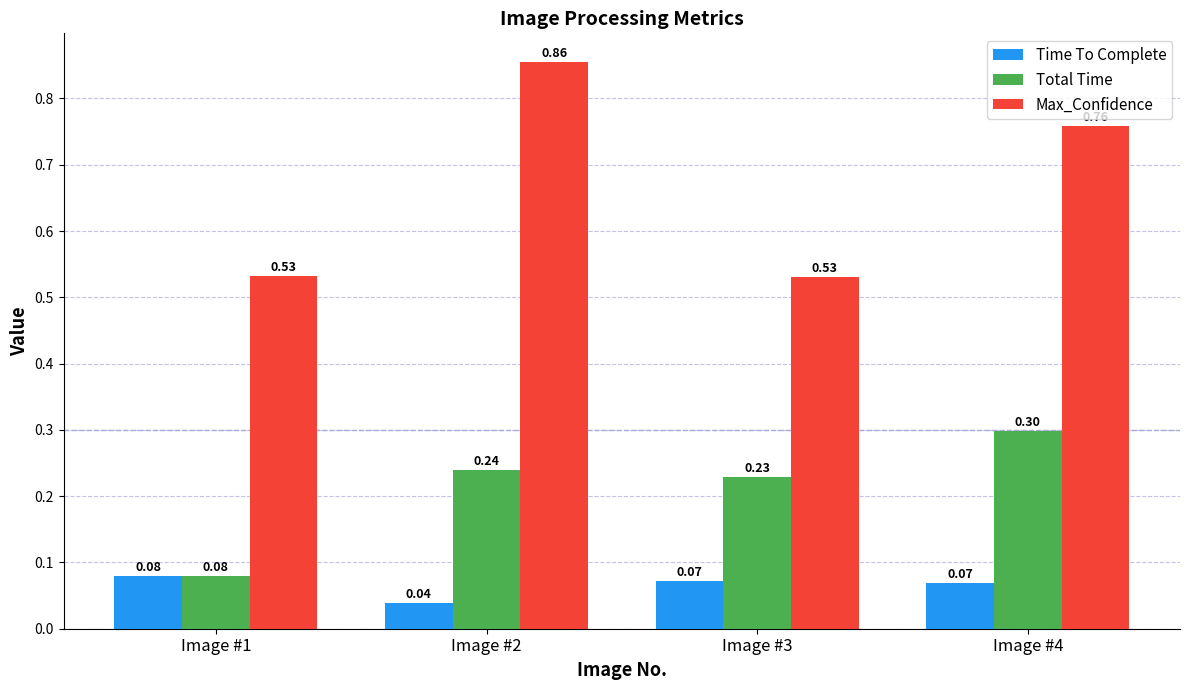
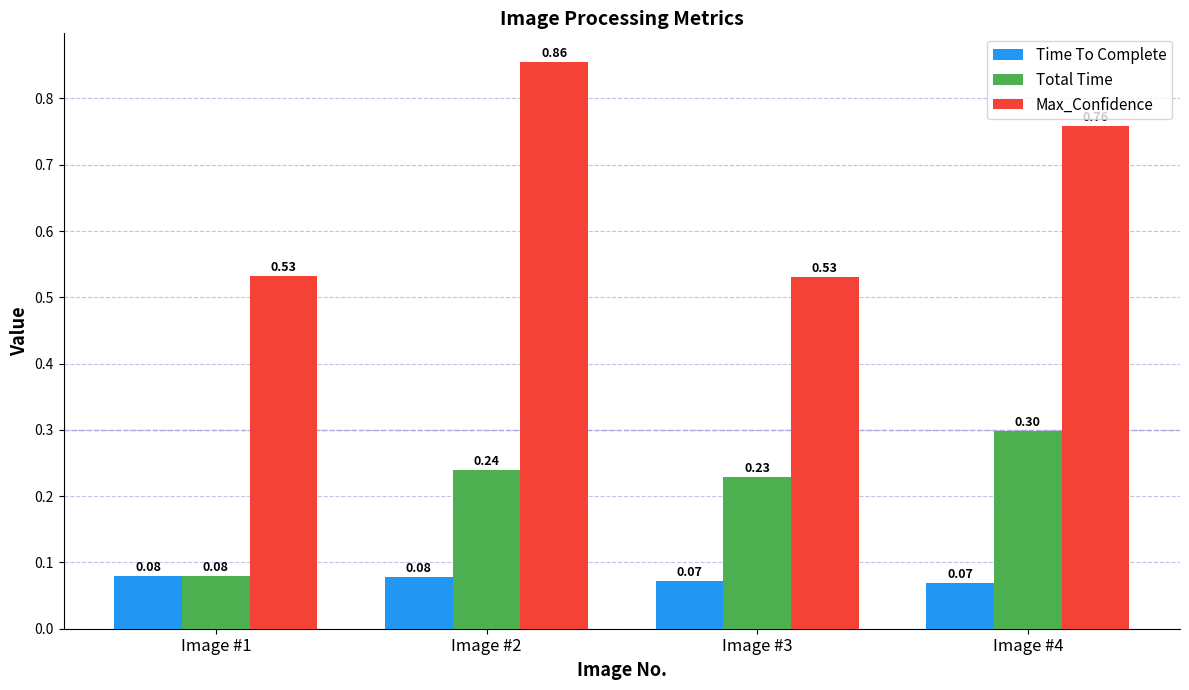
Time To Complete, Image #2: 0.04 -> 0.08
